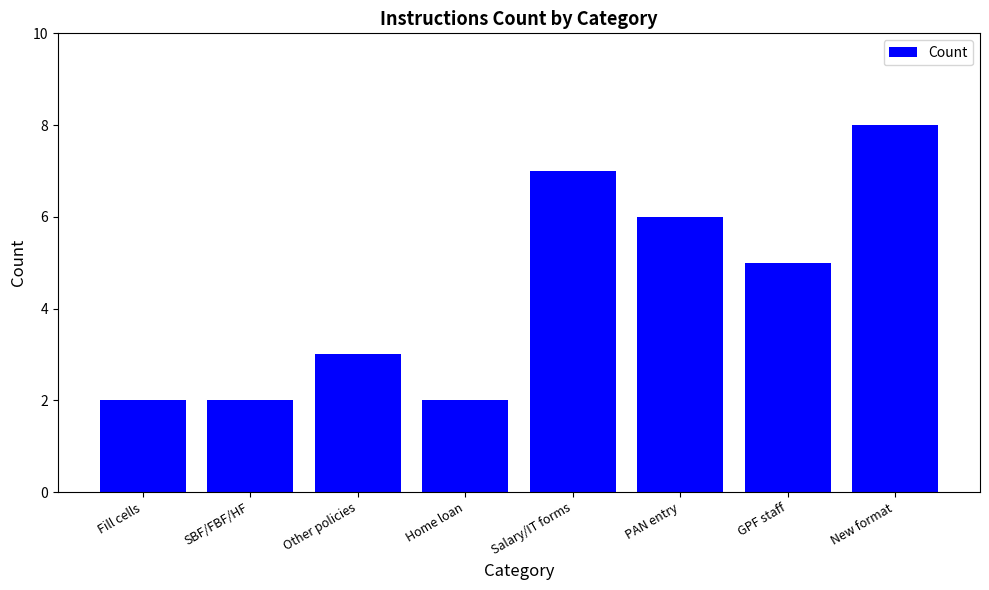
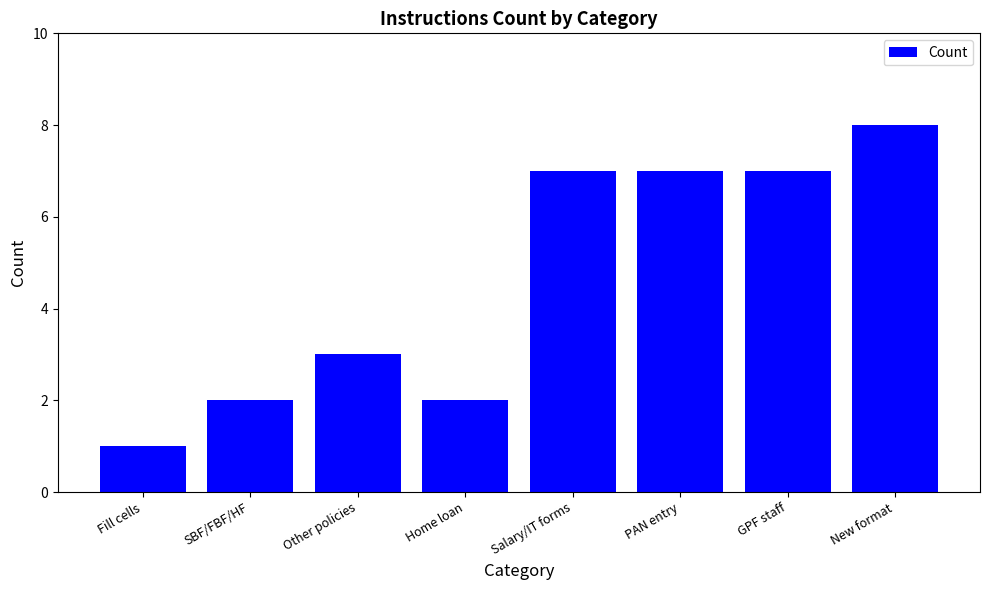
Fill cells: 2 -> 1
PAN entry: 6 -> 7
GPF staff: 5 -> 7
